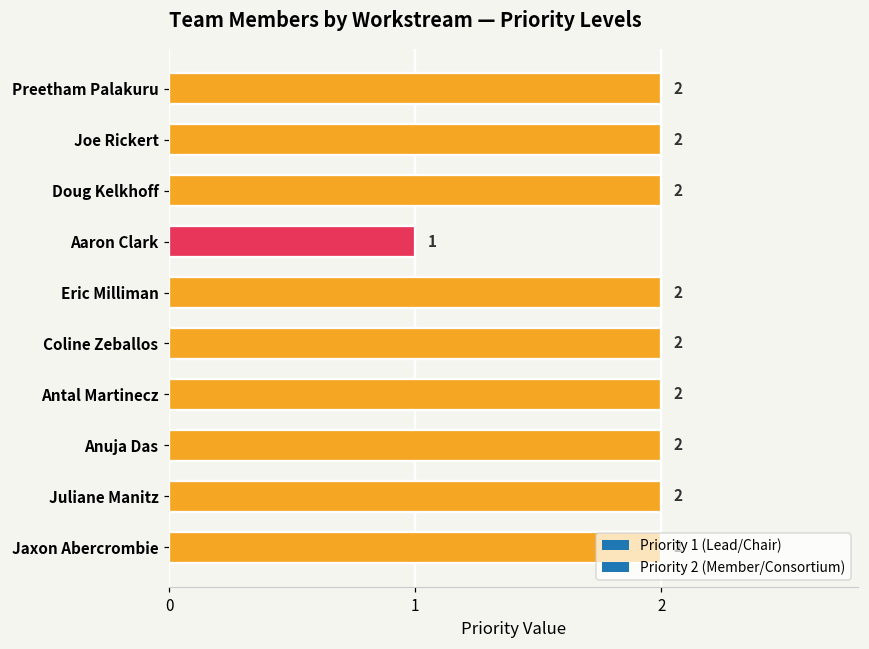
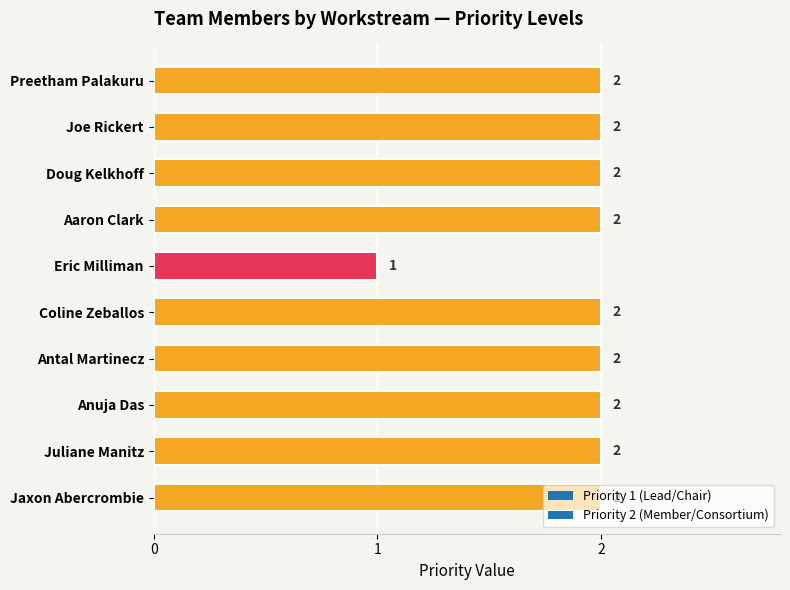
Aaron Clark: 1 -> 2
Eric Milliman: 2 -> 1
